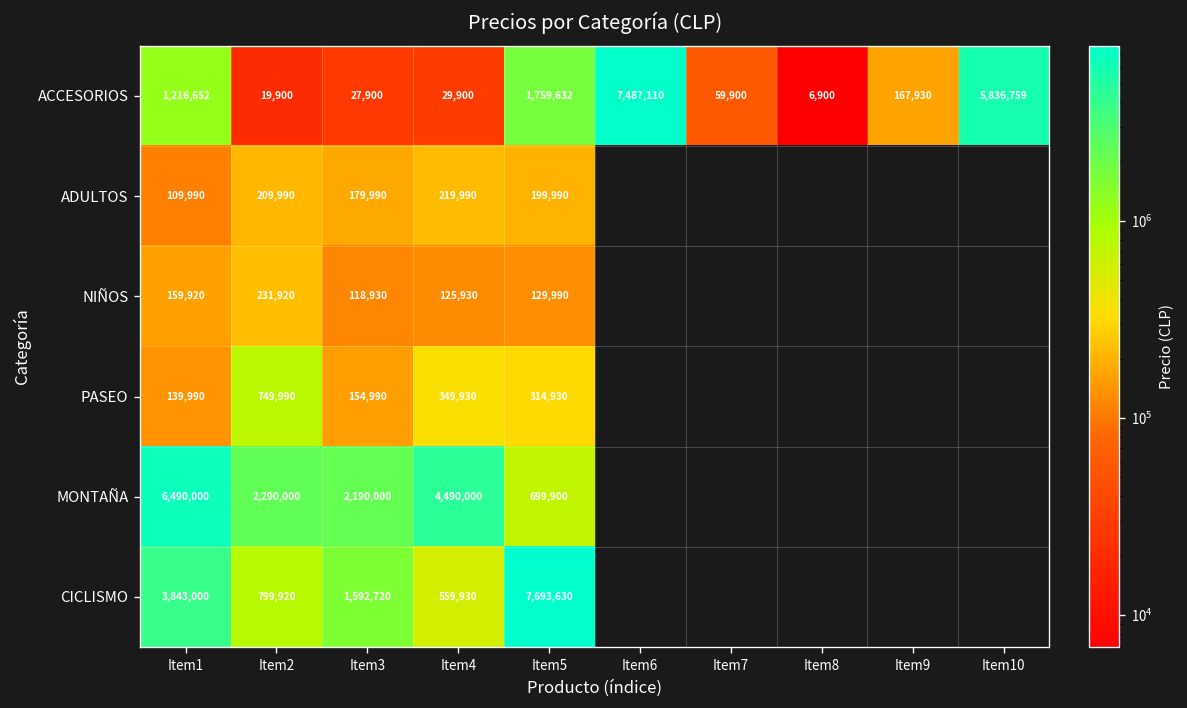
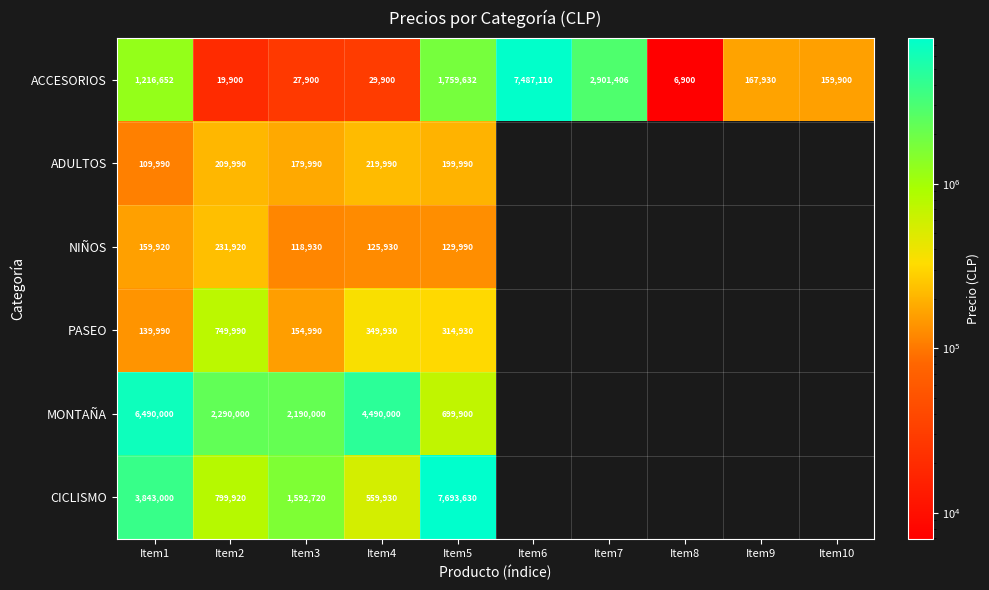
ACCESORIOS, Item7: 59,900 -> 2,901,406
ACCESORIOS, Item10: 5,836,759 -> 159,900
